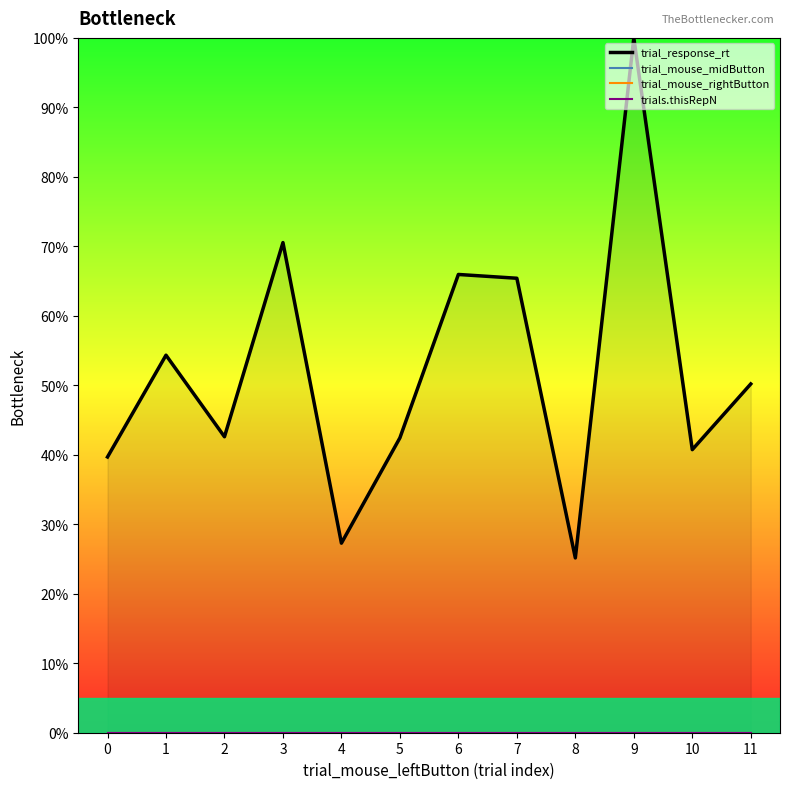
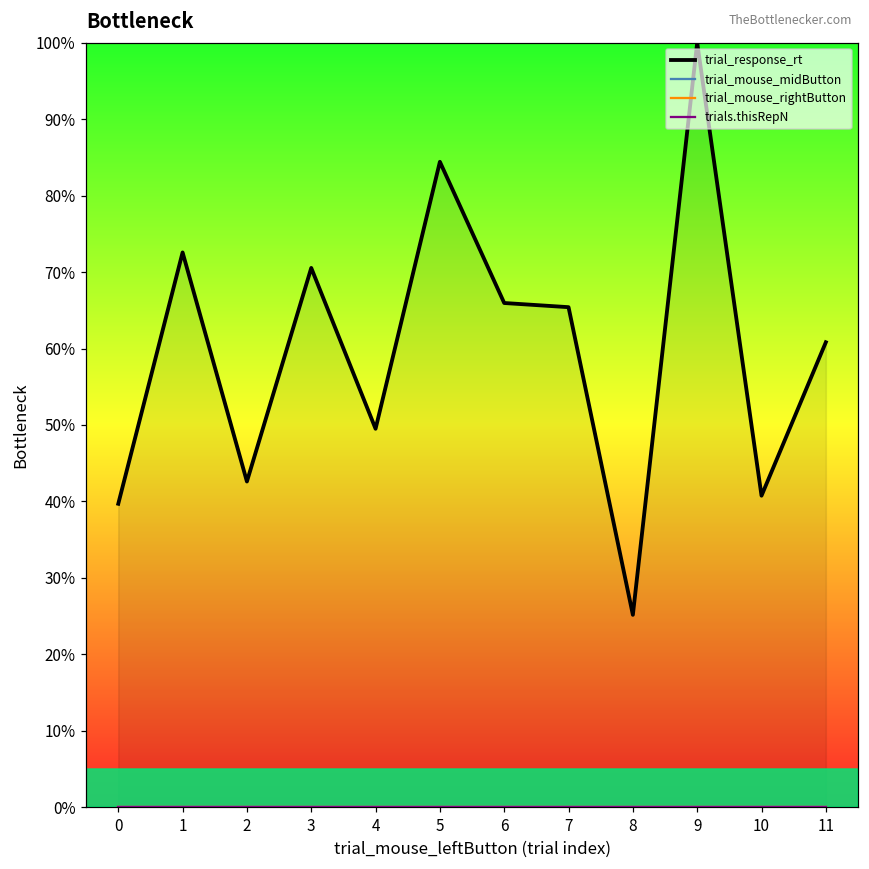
trial_response_rt, 1: 54% -> 73%
trial_response_rt, 4: 27% -> 49%
trial_response_rt, 5: 42% -> 84%
trial_response_rt, 11: 50% -> 61%
